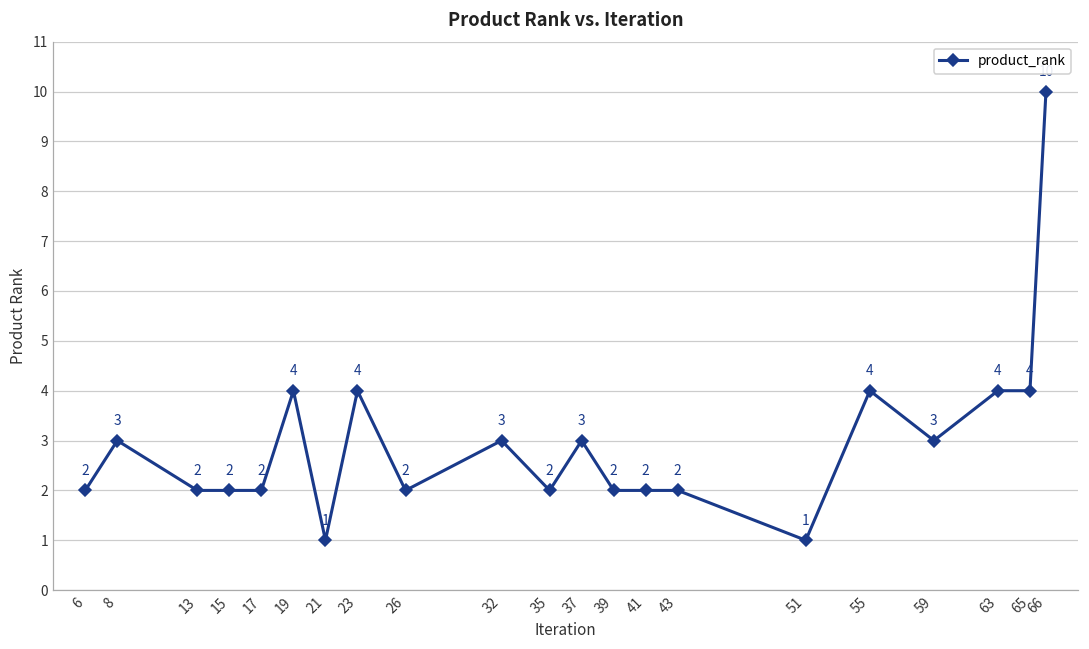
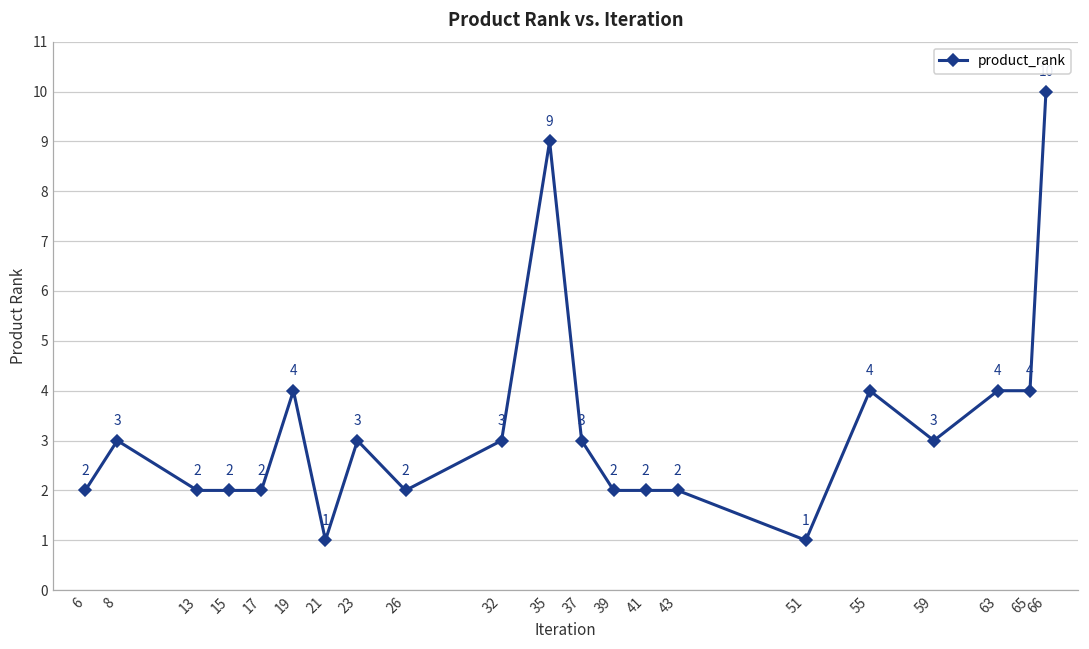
23: 4 -> 3
35: 2 -> 9
